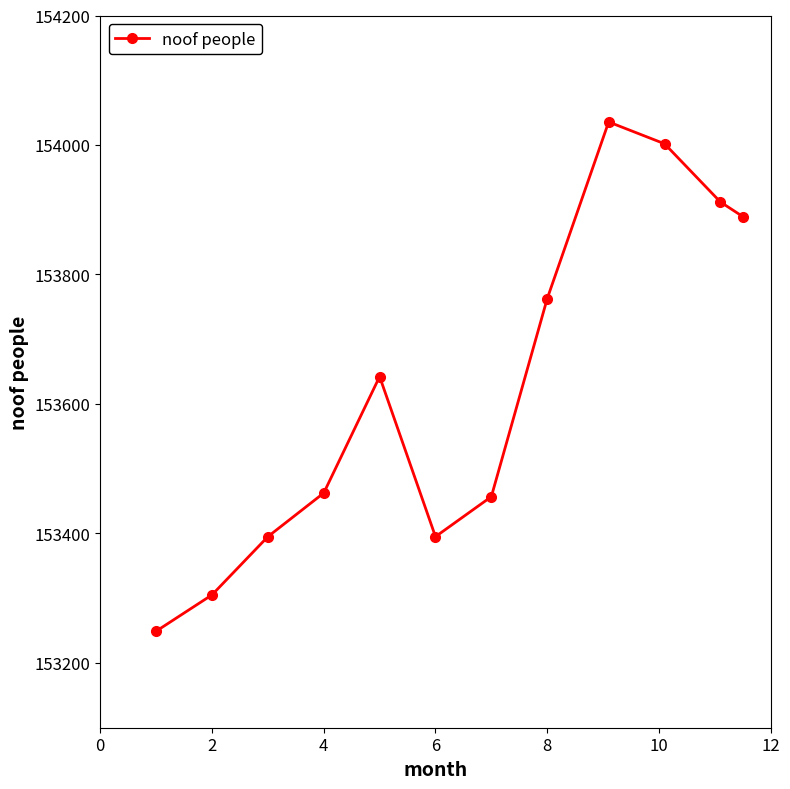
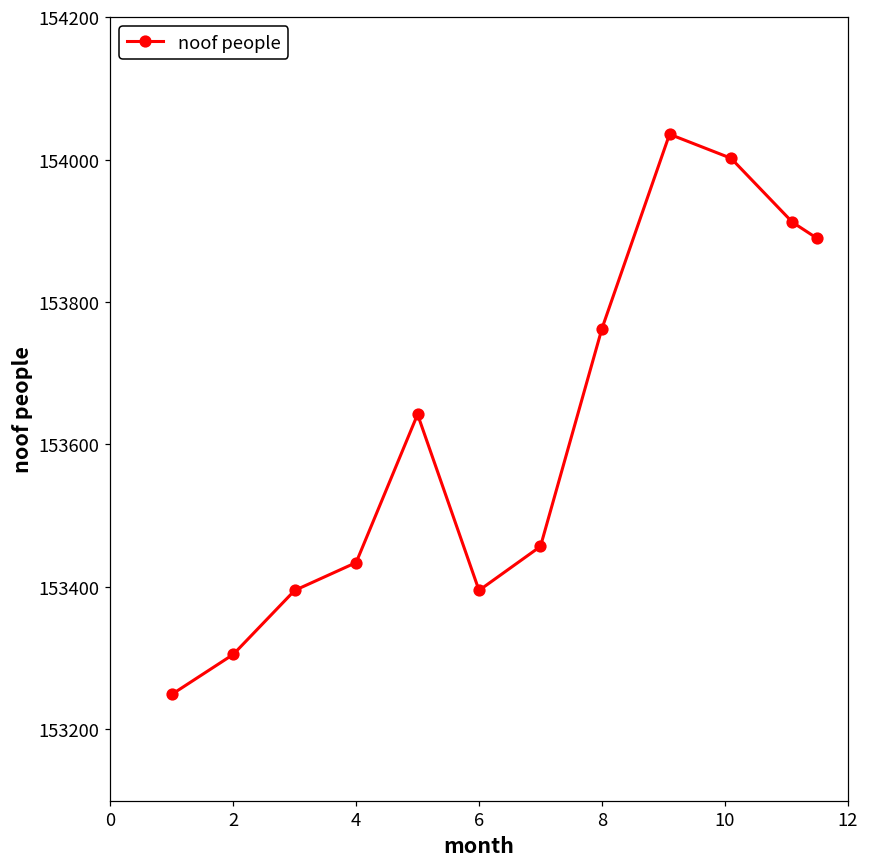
4: 153460 -> 153430
